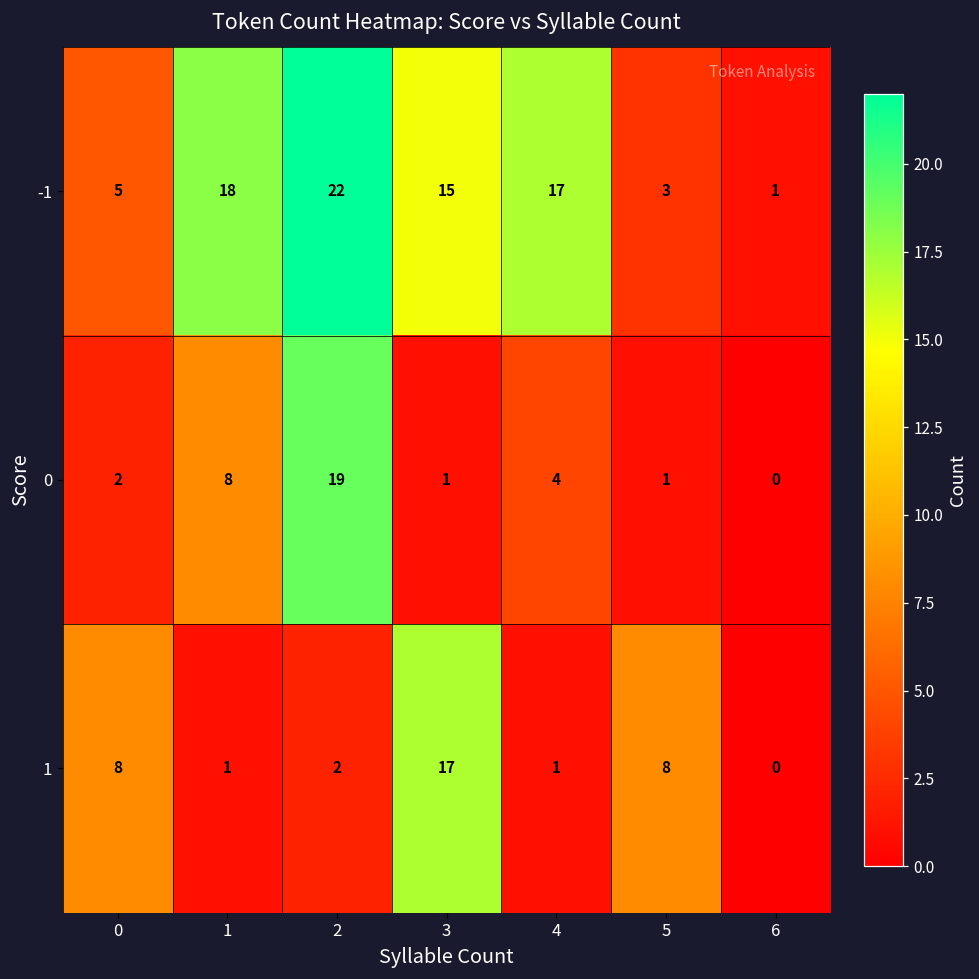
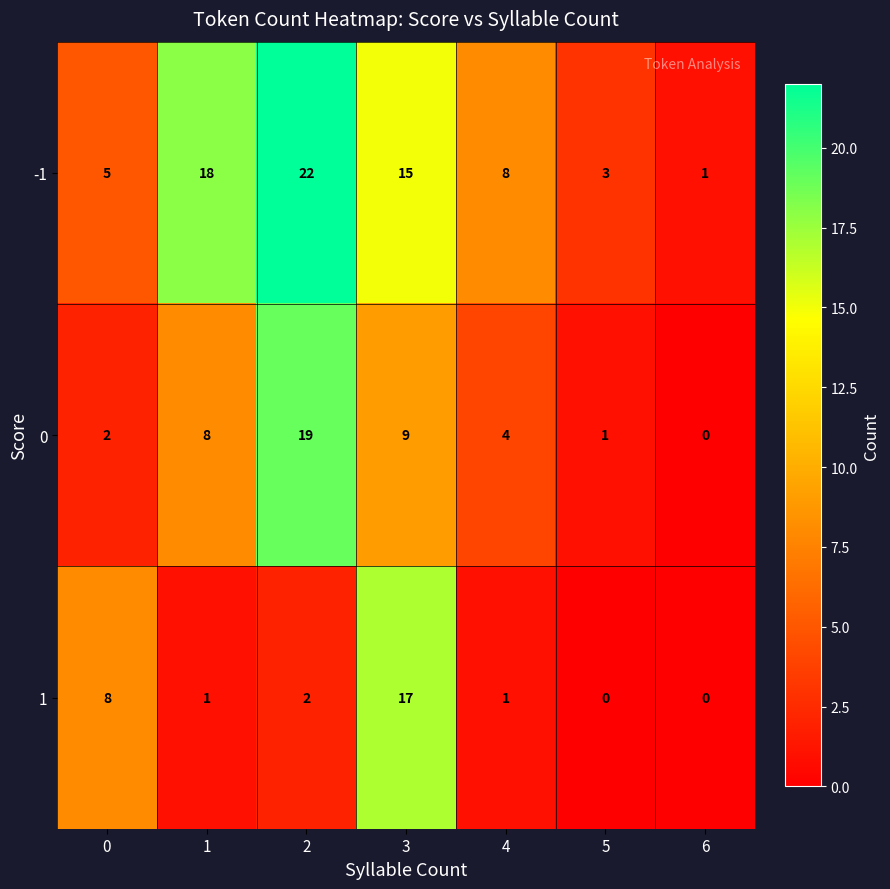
-1, 4: 17 -> 8
0, 3: 1 -> 9
1, 5: 8 -> 0
